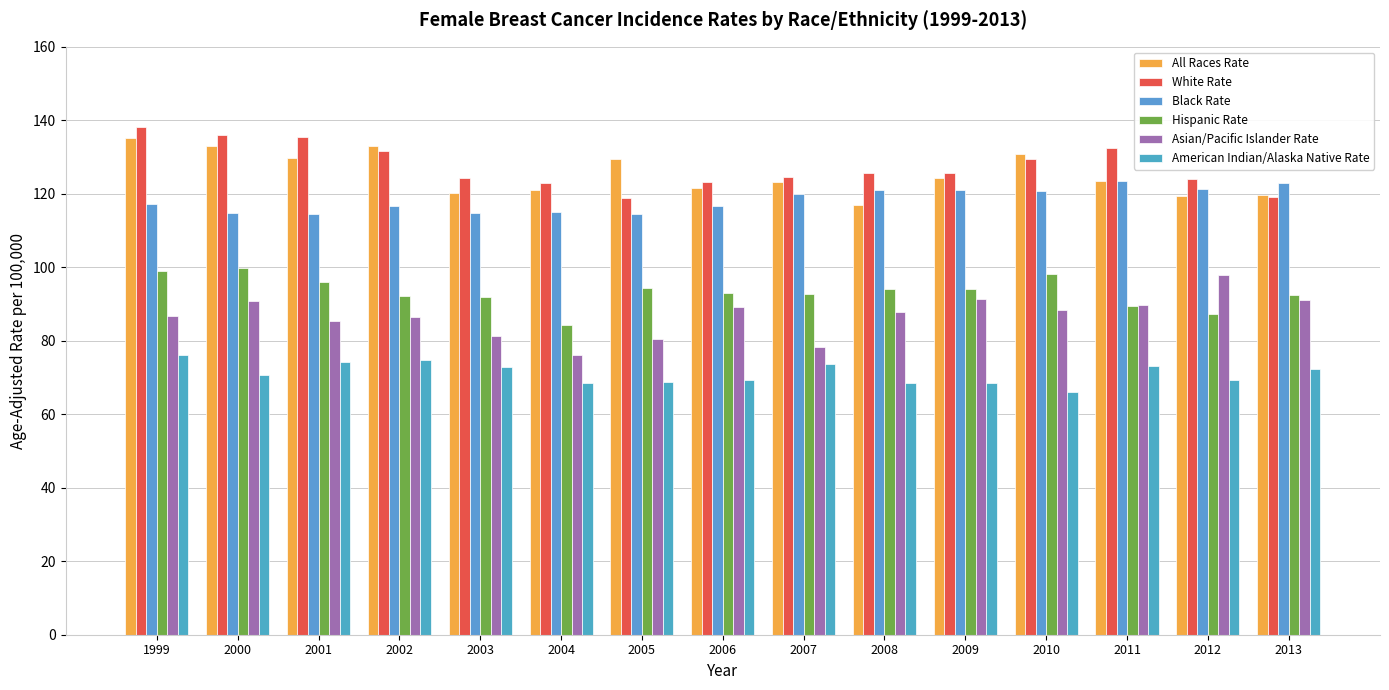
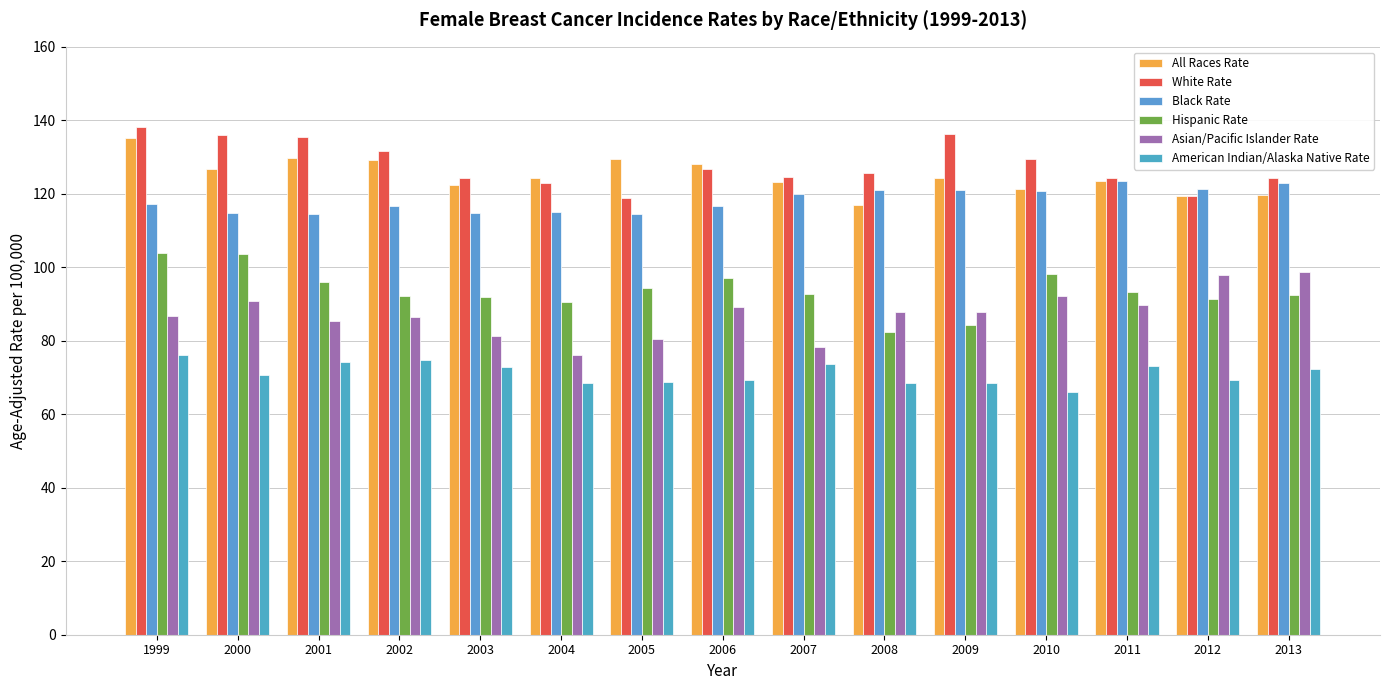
Hispanic Rate, 1999: 99 -> 104
All Races Rate, 2000: 133 -> 127
Hispanic Rate, 2000: 100 -> 104
All Races Rate, 2002: 133 -> 129
All Races Rate, 2003: 120 -> 123
All Races Rate, 2004: 121 -> 124
Hispanic Rate, 2004: 84 -> 91
All Races Rate, 2006: 122 -> 128
White Rate, 2006: 123 -> 127
Hispanic Rate, 2006: 93 -> 97
Hispanic Rate, 2008: 94 -> 83
White Rate, 2009: 126 -> 136
Hispanic Rate, 2009: 94 -> 84
Asian/Pacific Islander Rate, 2009: 91 -> 88
All Races Rate, 2010: 131 -> 121
Asian/Pacific Islander Rate, 2010: 88 -> 92
White Rate, 2011: 133 -> 124
Hispanic Rate, 2011: 89 -> 93
White Rate, 2012: 124 -> 119
Hispanic Rate, 2012: 87 -> 91
White Rate, 2013: 119 -> 124
Asian/Pacific Islander Rate, 2013: 91 -> 99
